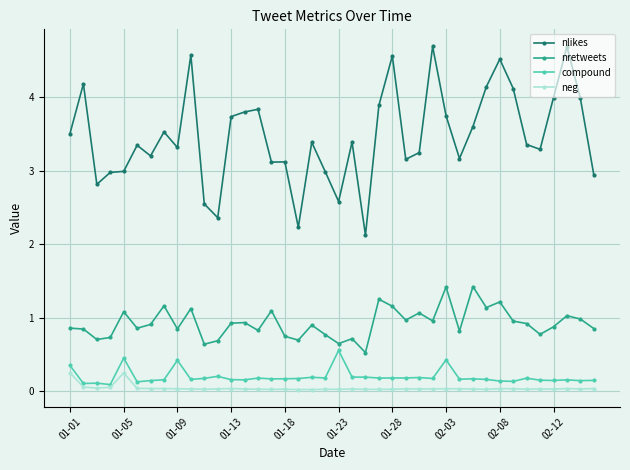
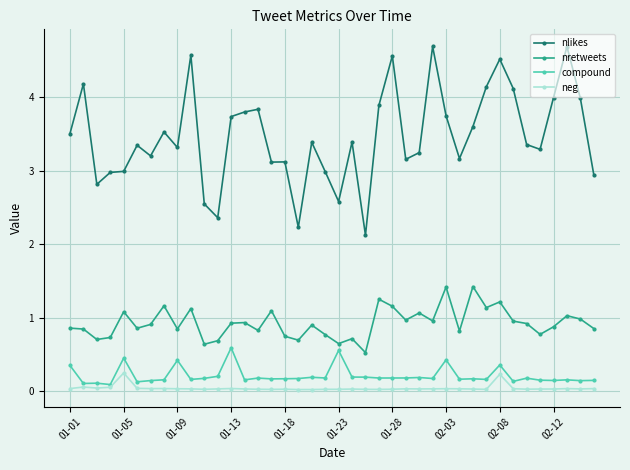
neg, 01-01: 0.2 -> 0.0
compound, 01-13: 0.2 -> 0.6
compound, 02-08: 0.1 -> 0.4
neg, 02-08: 0.0 -> 0.2
